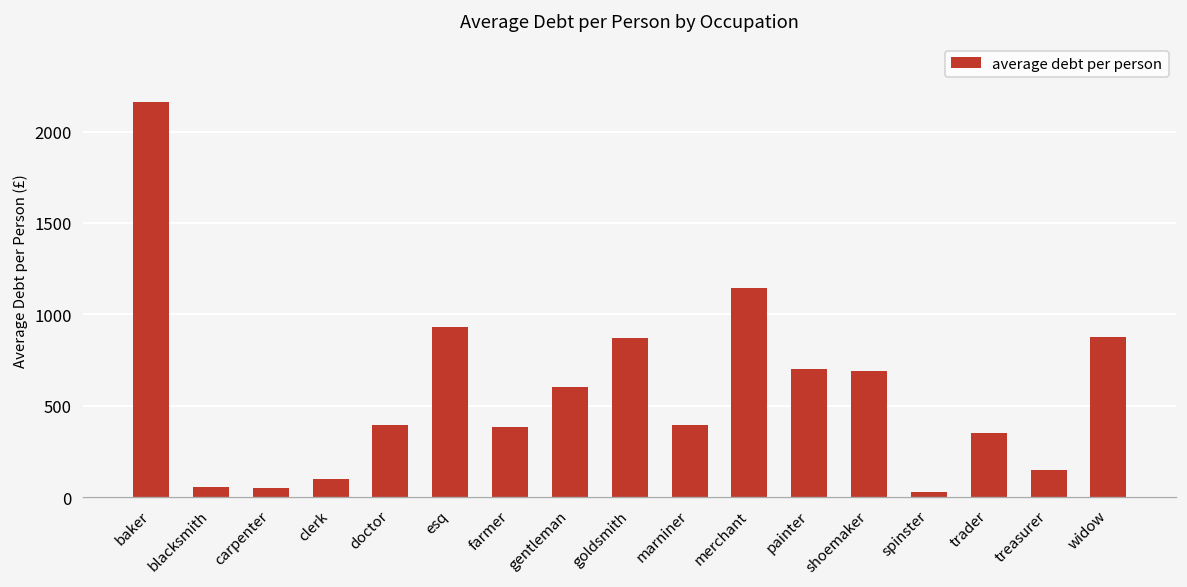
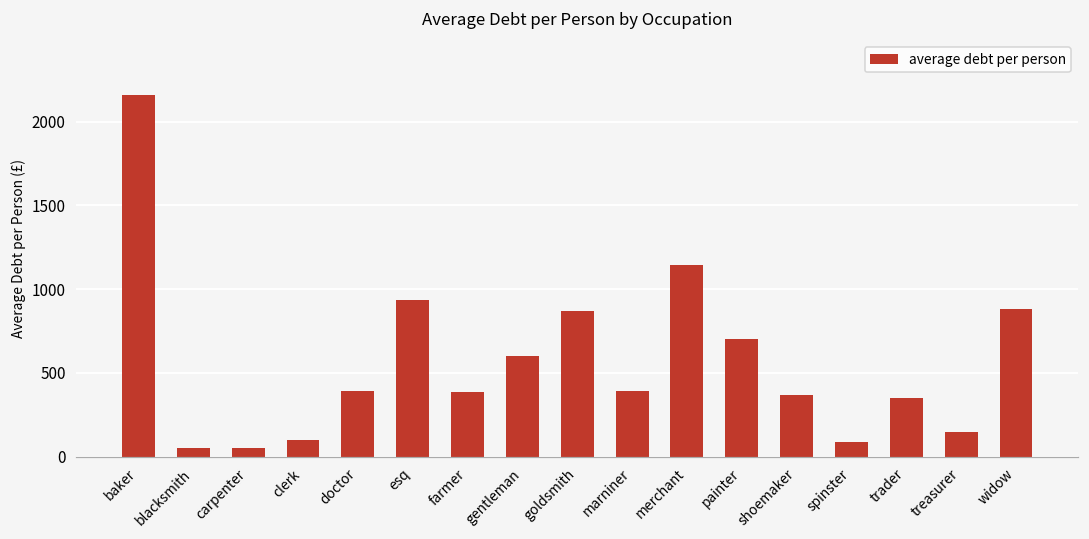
shoemaker: 690 -> 370
spinster: 30 -> 90
